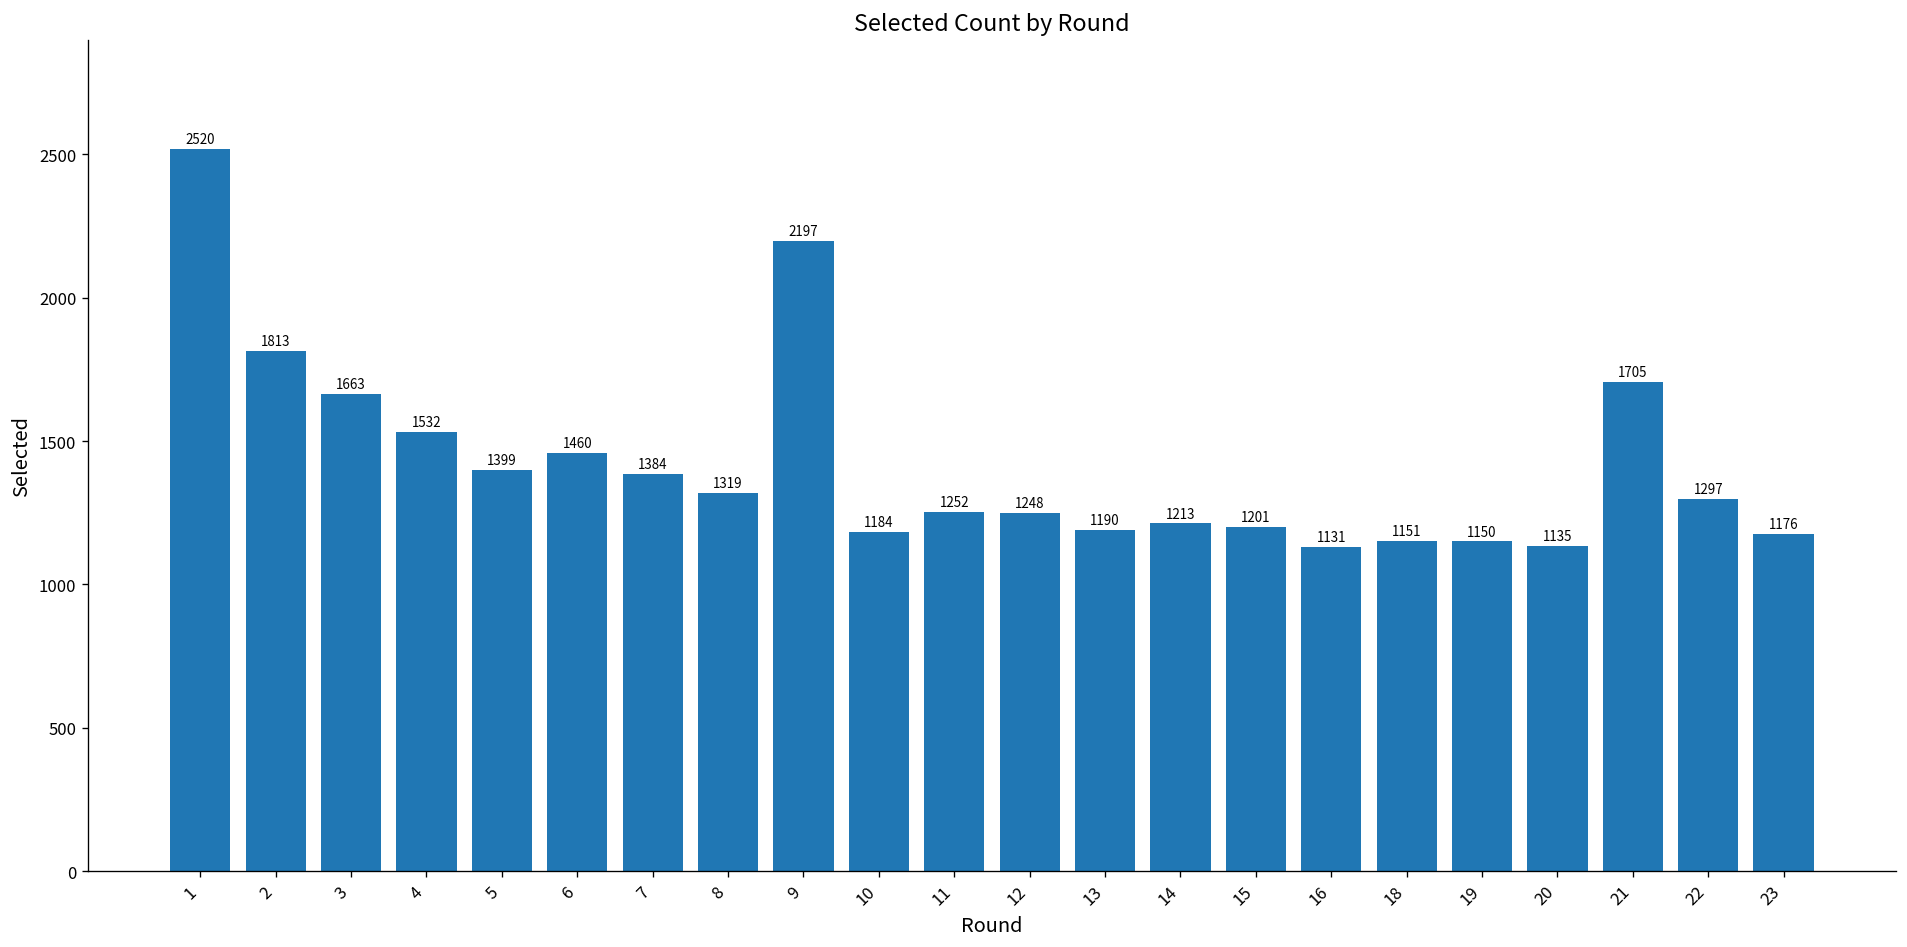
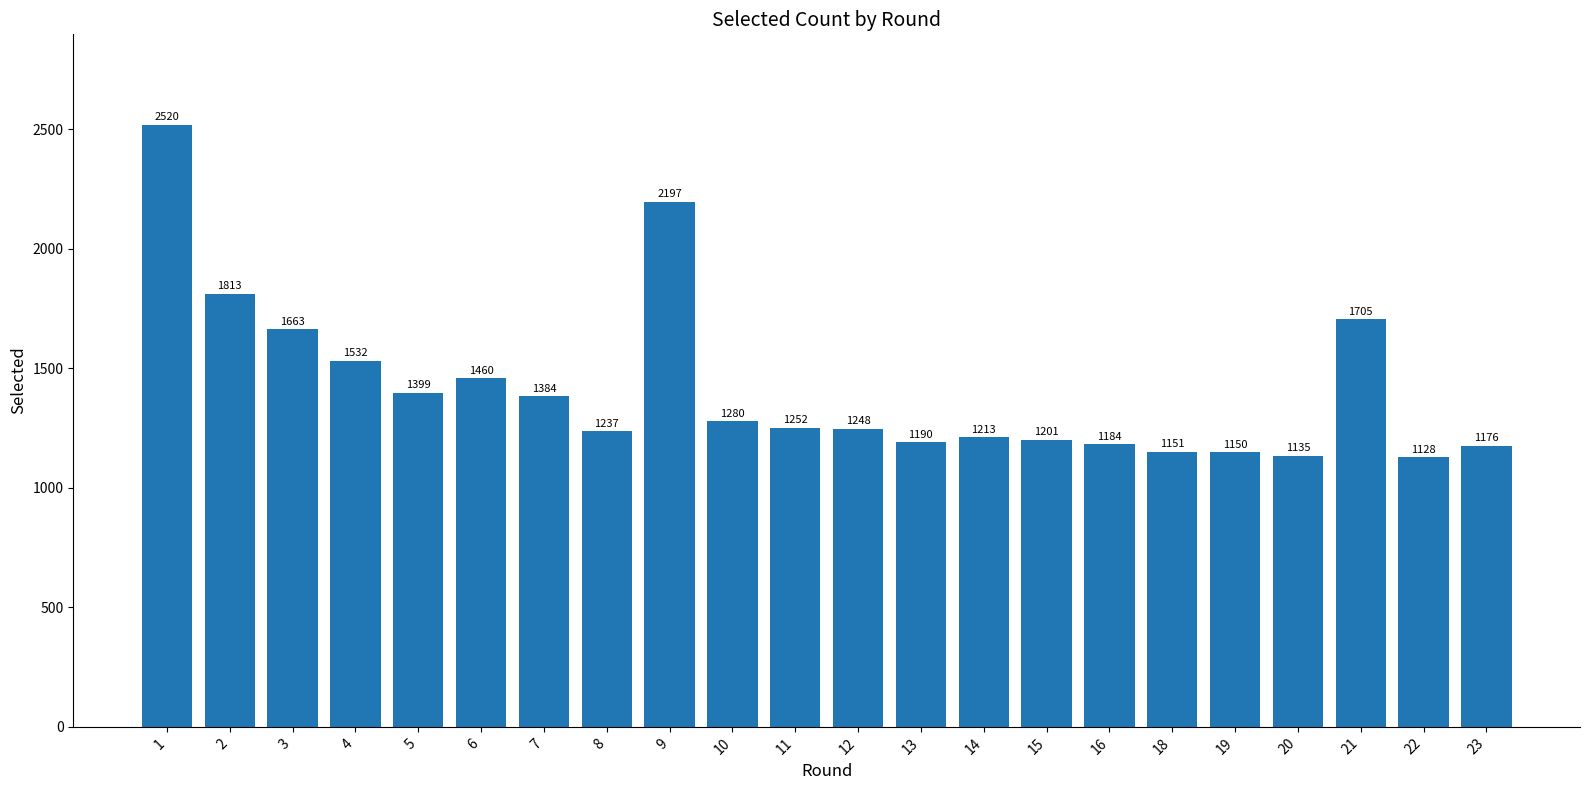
8: 1319 -> 1237
10: 1184 -> 1280
16: 1131 -> 1184
22: 1297 -> 1128
